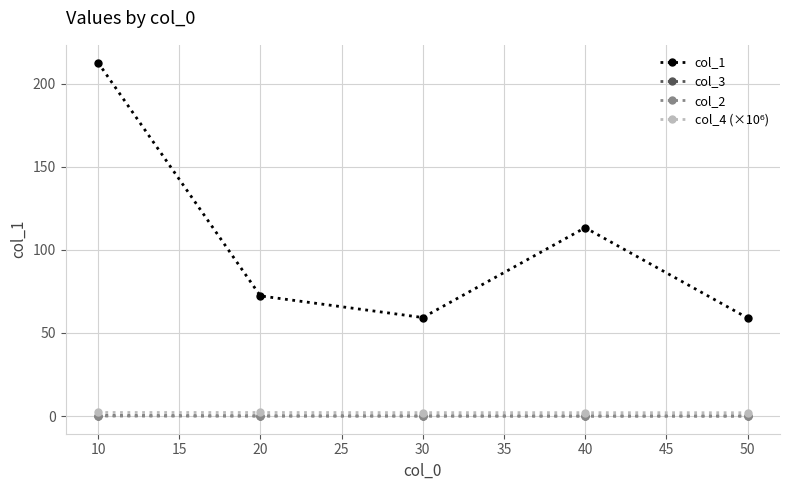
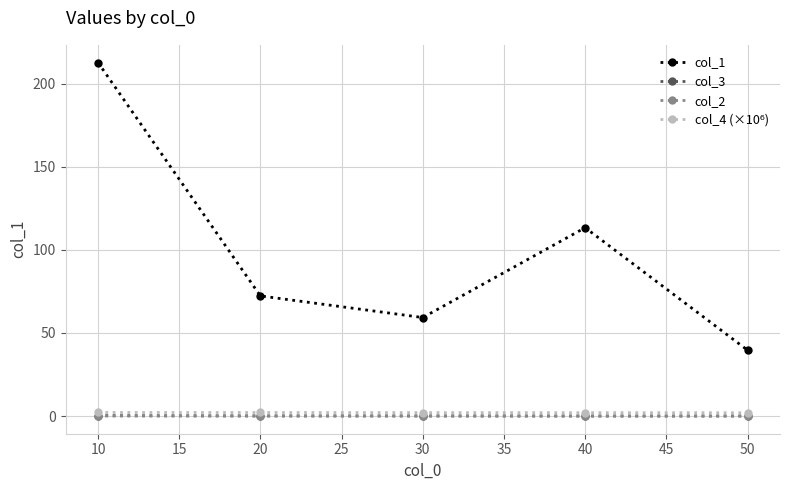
col_1, 50: 59 -> 40
